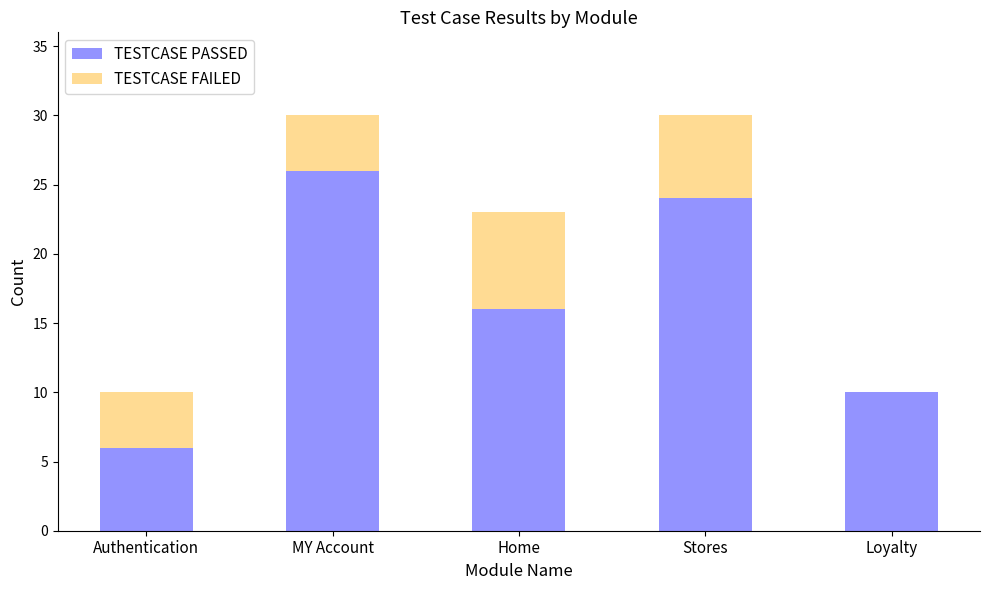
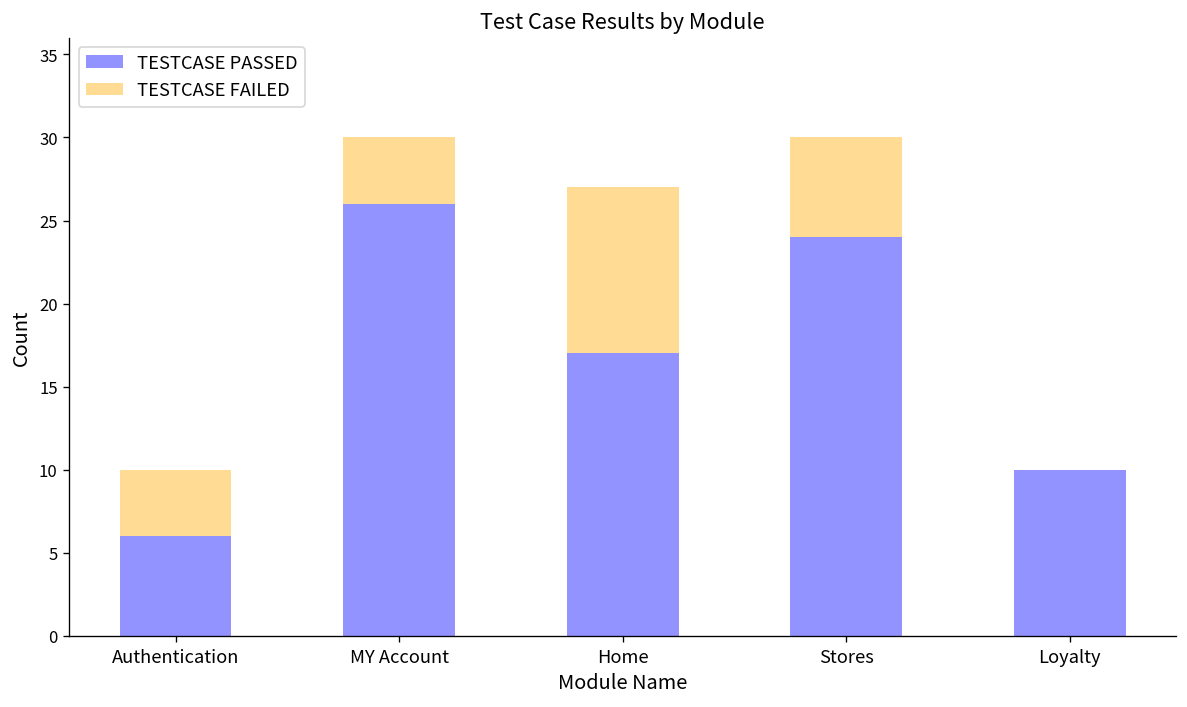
TESTCASE PASSED, Home: 16 -> 17
TESTCASE FAILED, Home: 7 -> 10
